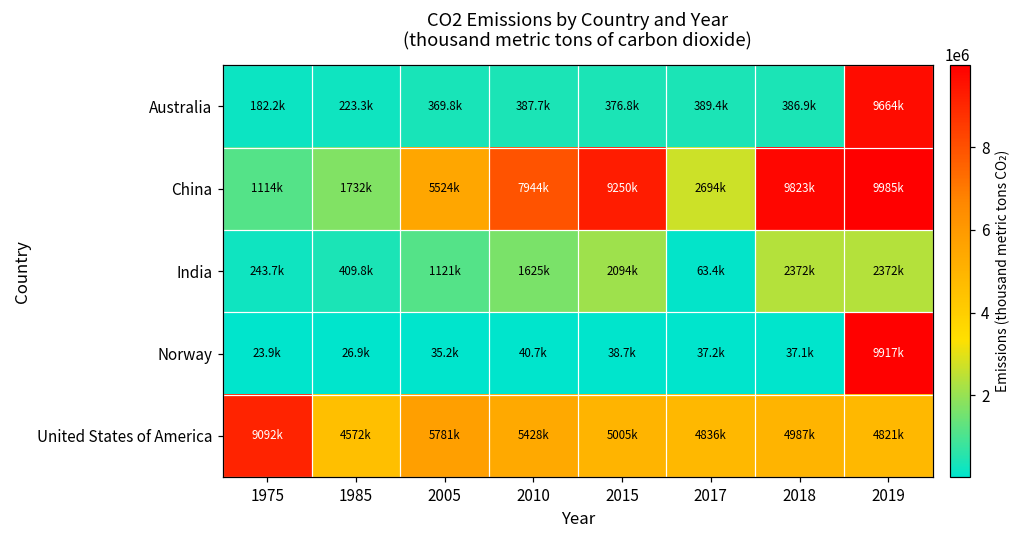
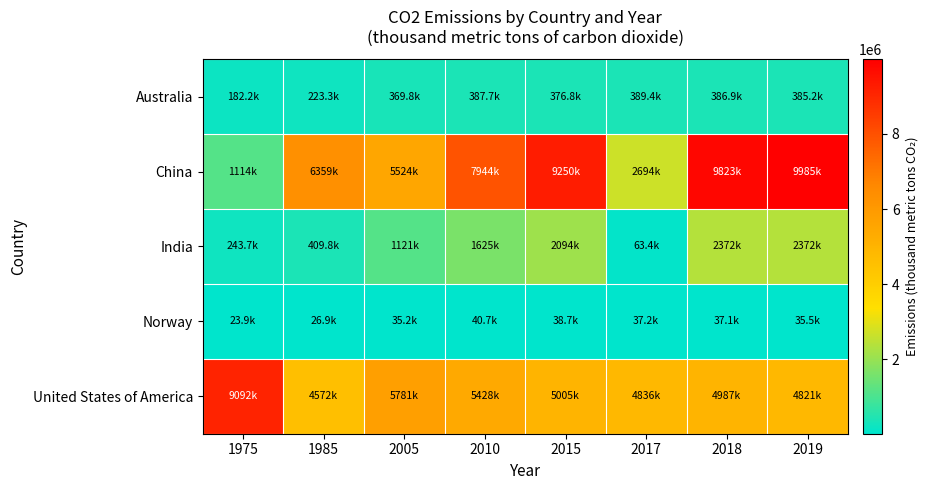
Australia, 2019: 9664k -> 385.2k
China, 1985: 1732k -> 6359k
Norway, 2019: 9917k -> 35.5k
